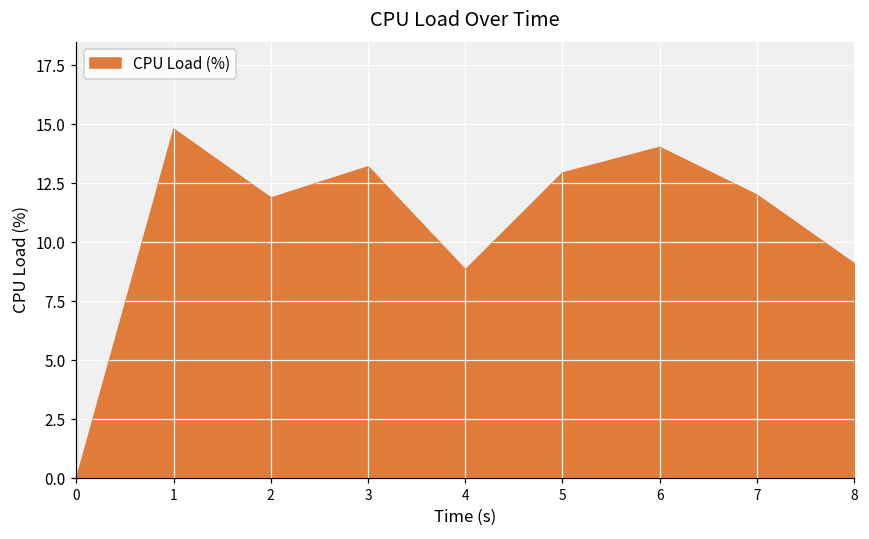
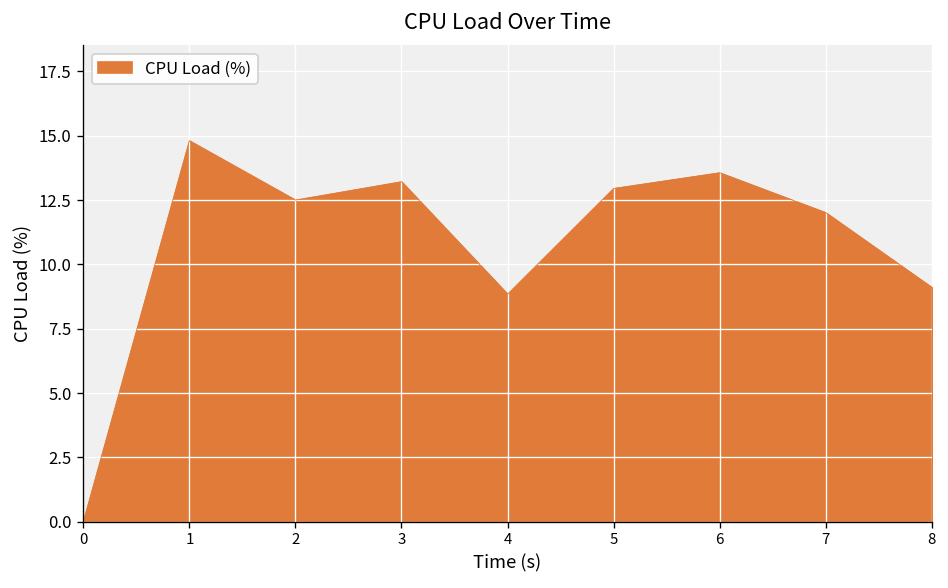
2: 11.9 -> 12.5
6: 14.0 -> 13.6
